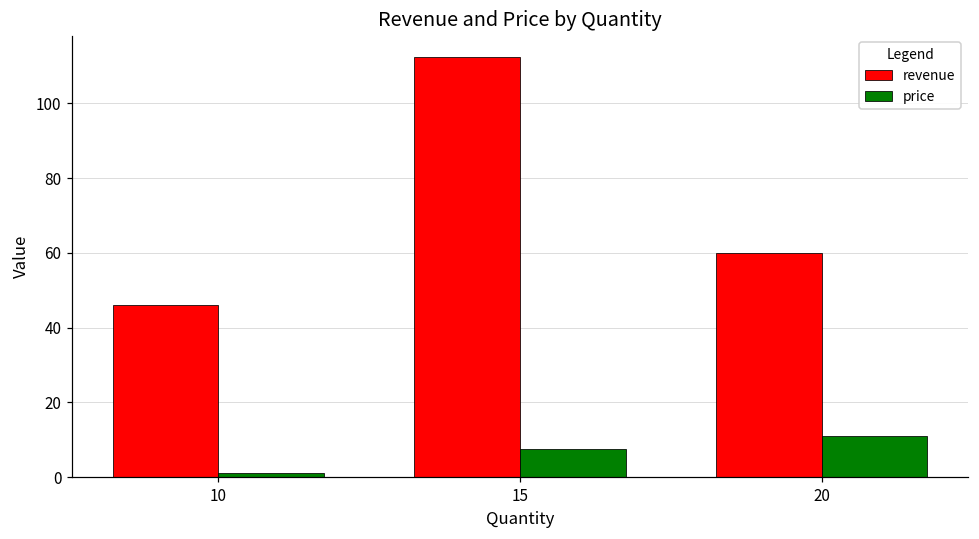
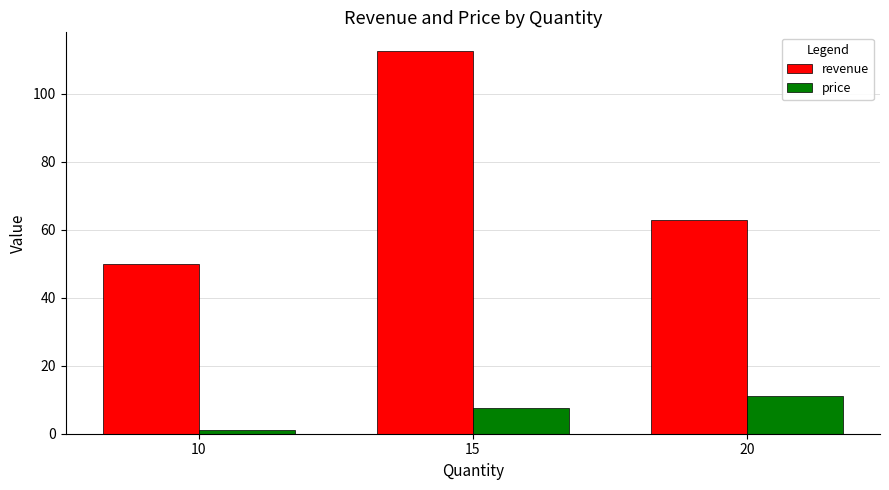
revenue, 10: 46 -> 50
revenue, 20: 60 -> 63
